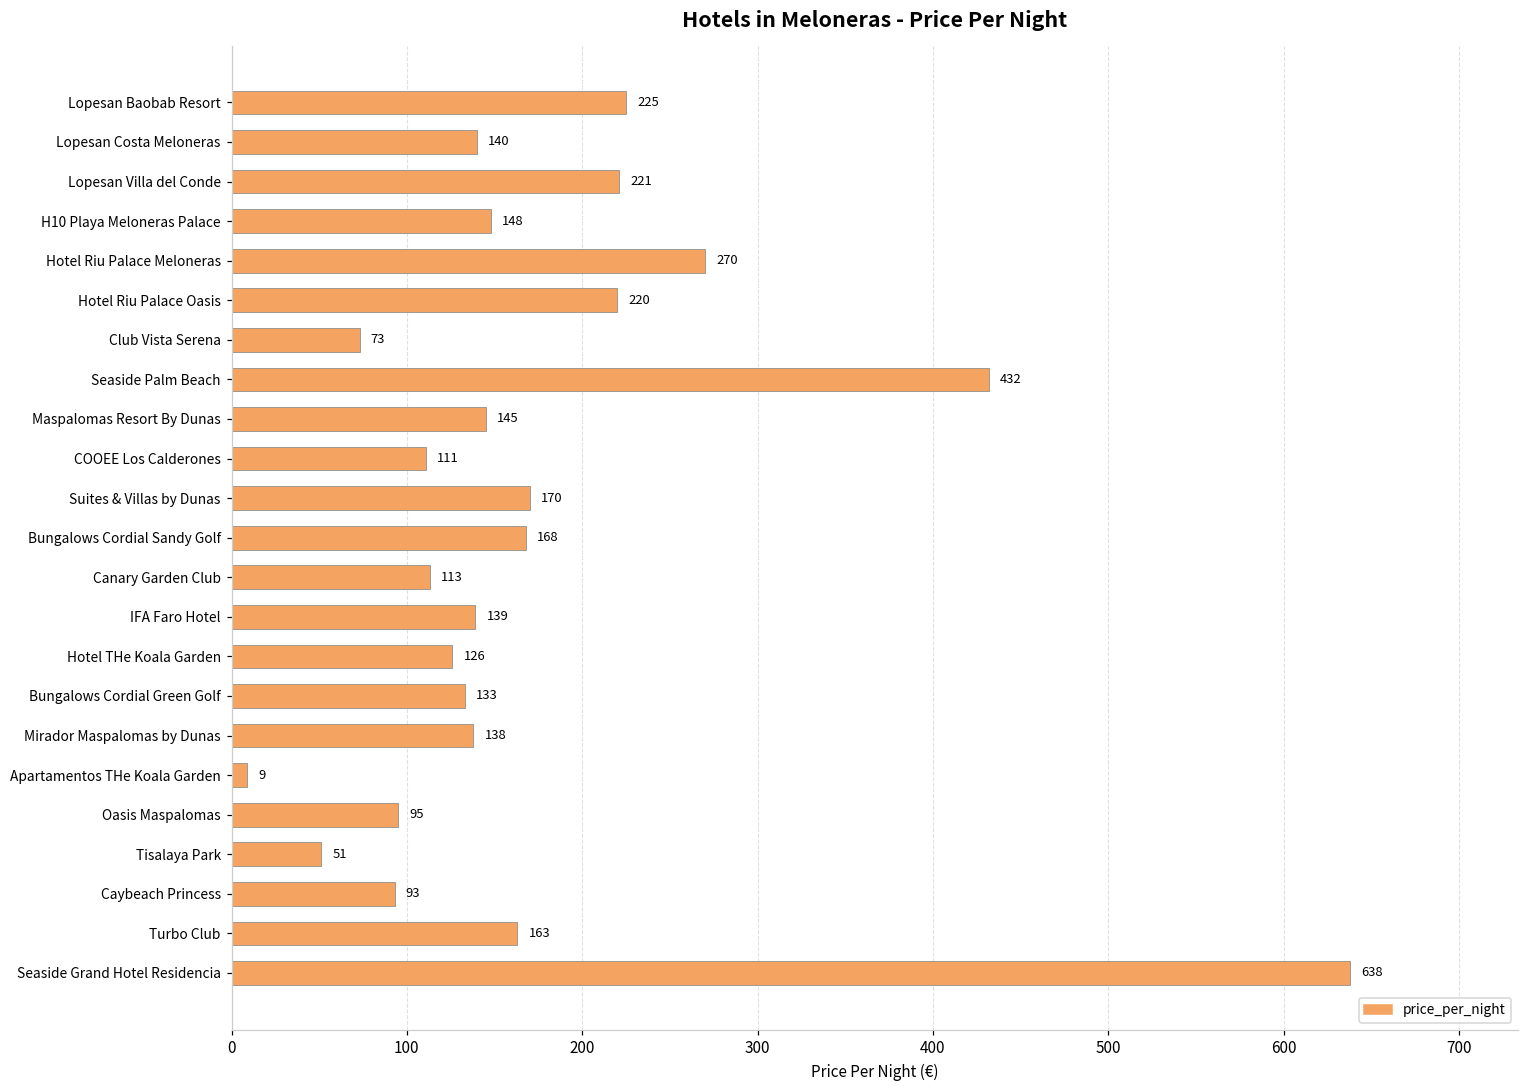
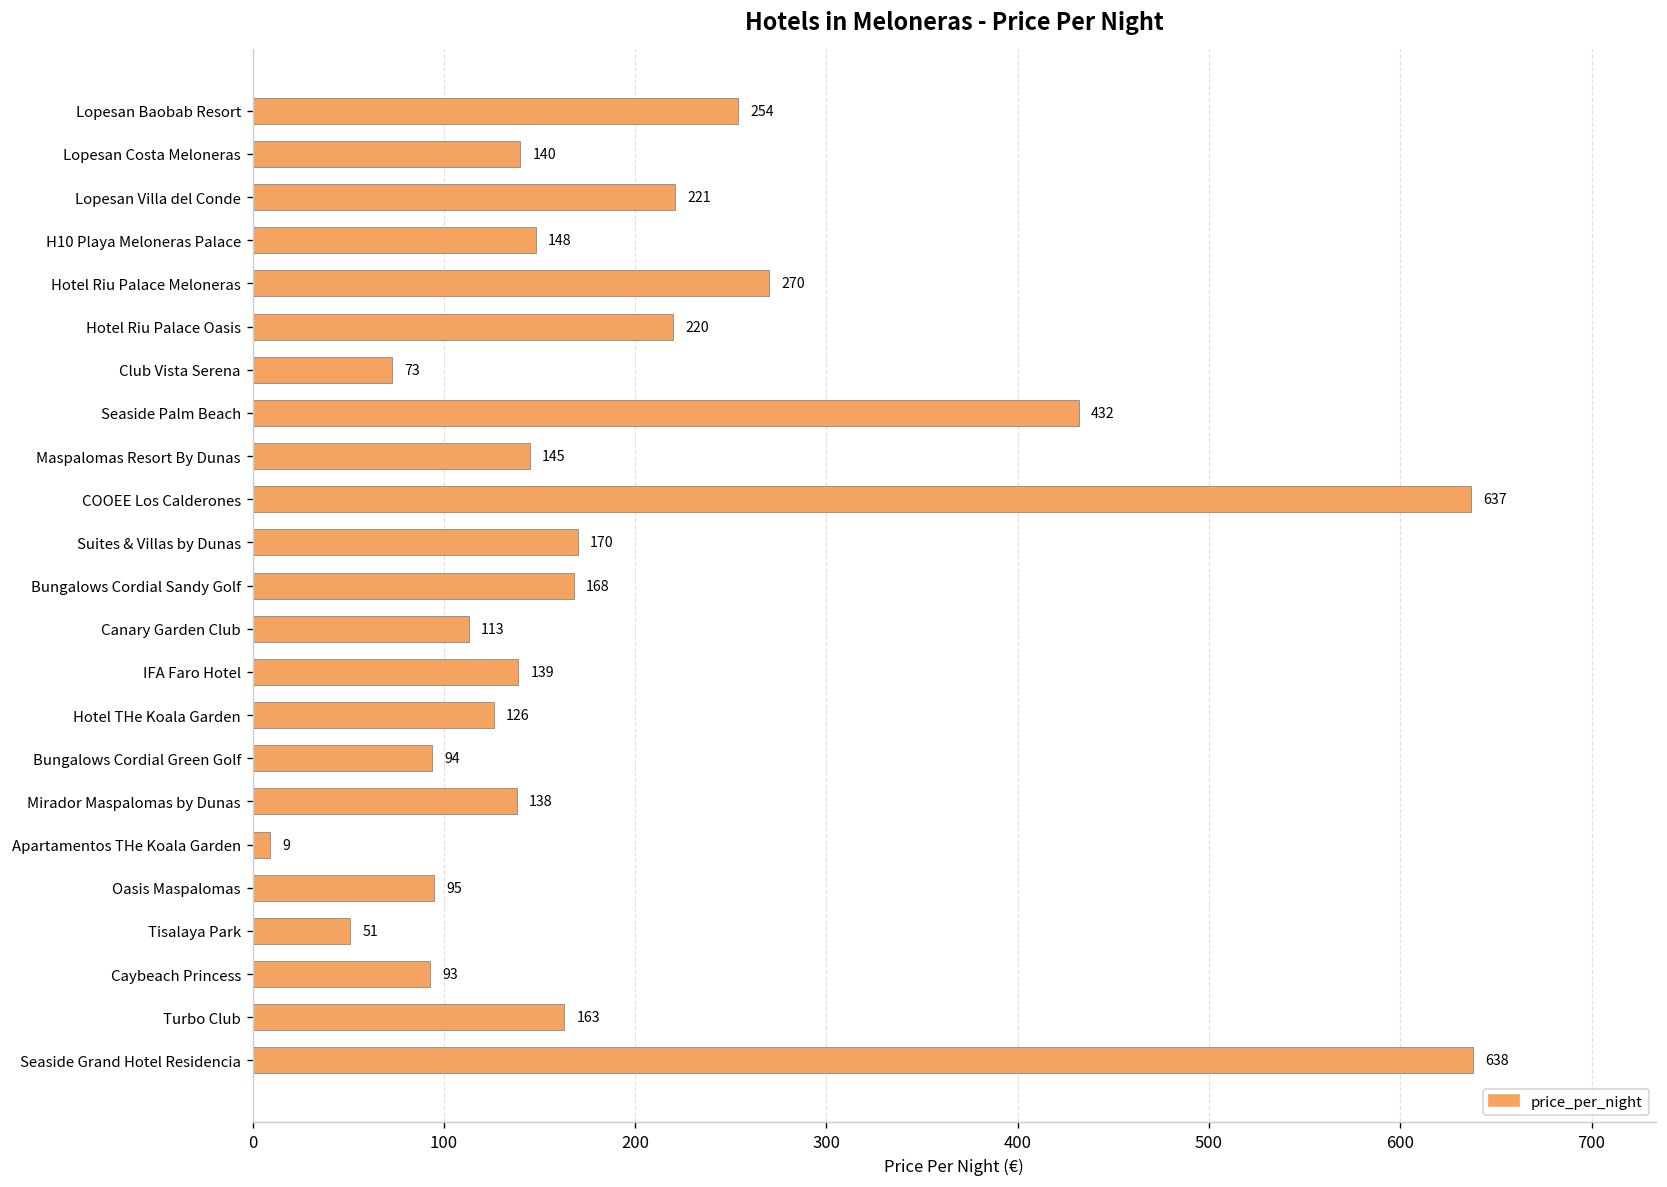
Lopesan Baobab Resort: 225 -> 254
COOEE Los Calderones: 111 -> 637
Bungalows Cordial Green Golf: 133 -> 94
